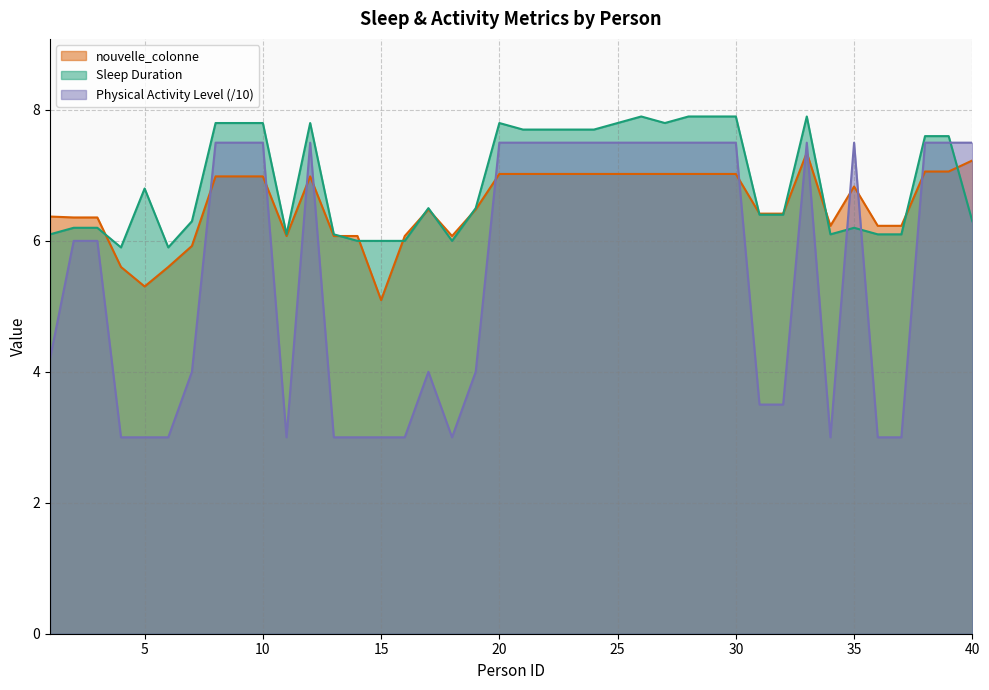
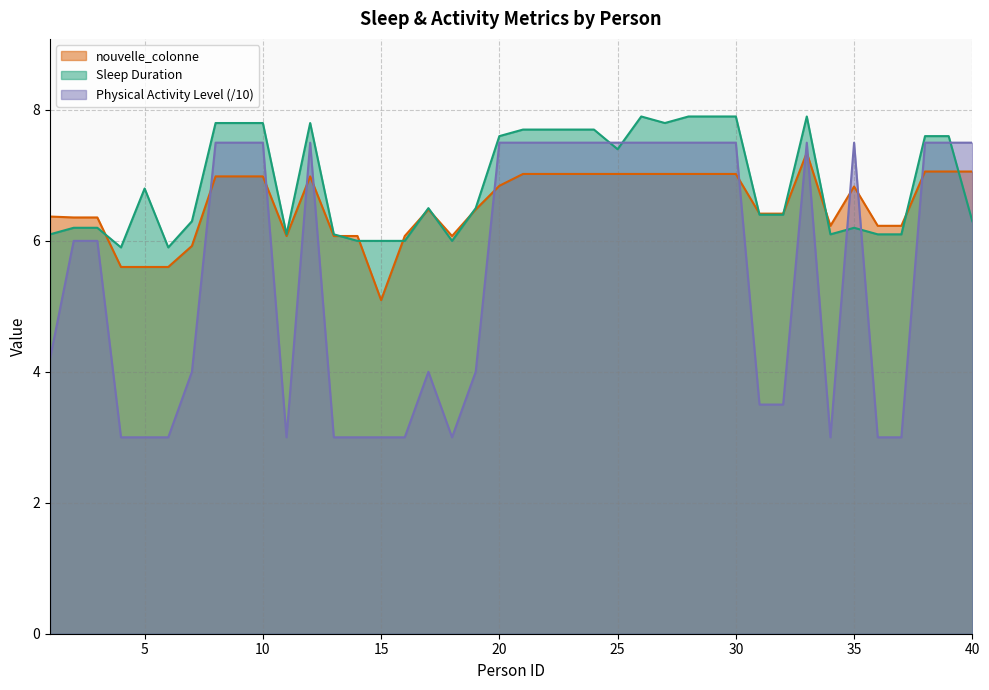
nouvelle_colonne, 5: 5.3 -> 5.6
nouvelle_colonne, 20: 7.0 -> 6.8
Sleep Duration, 20: 7.8 -> 7.6
Sleep Duration, 25: 7.8 -> 7.4
nouvelle_colonne, 40: 7.2 -> 7.1
